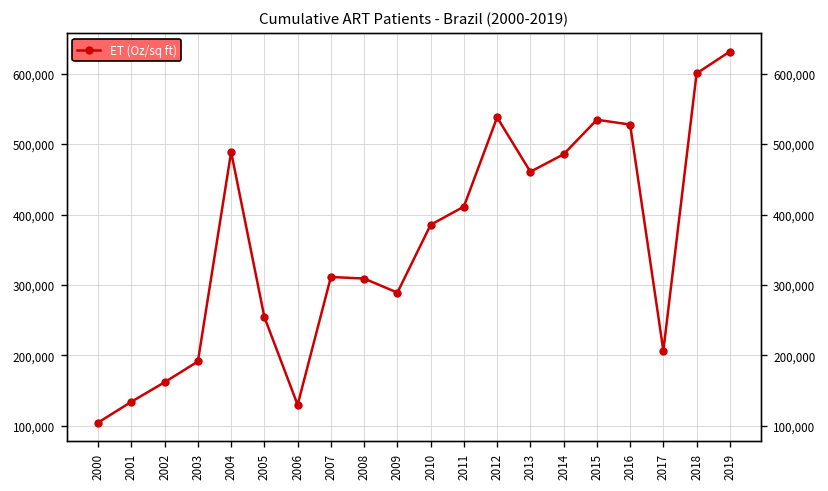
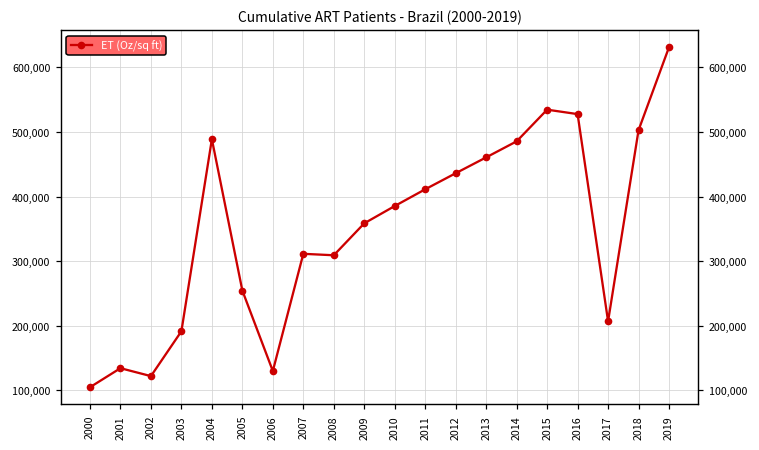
2002: 160,000 -> 120,000
2009: 290,000 -> 360,000
2012: 540,000 -> 440,000
2018: 600,000 -> 500,000
